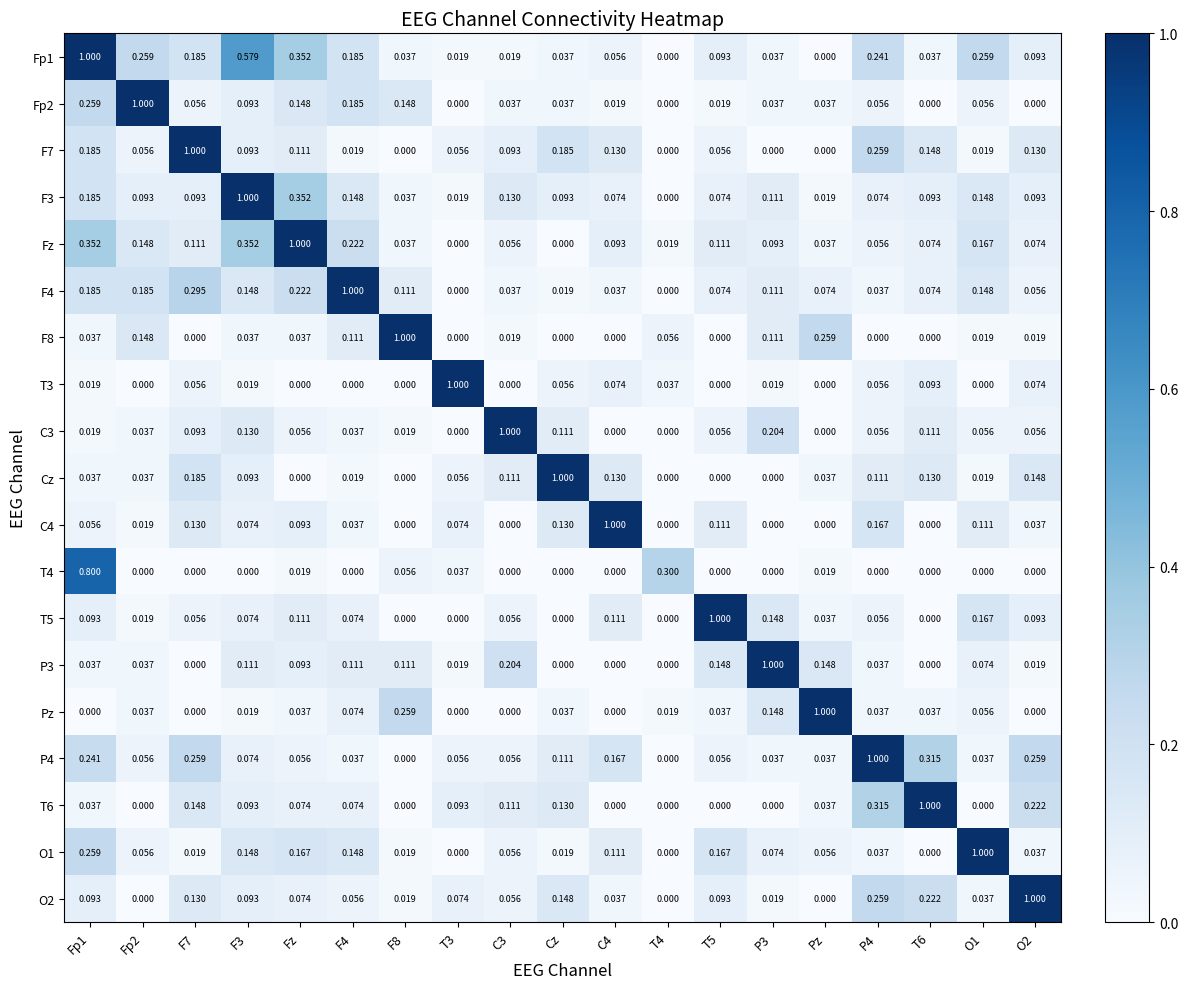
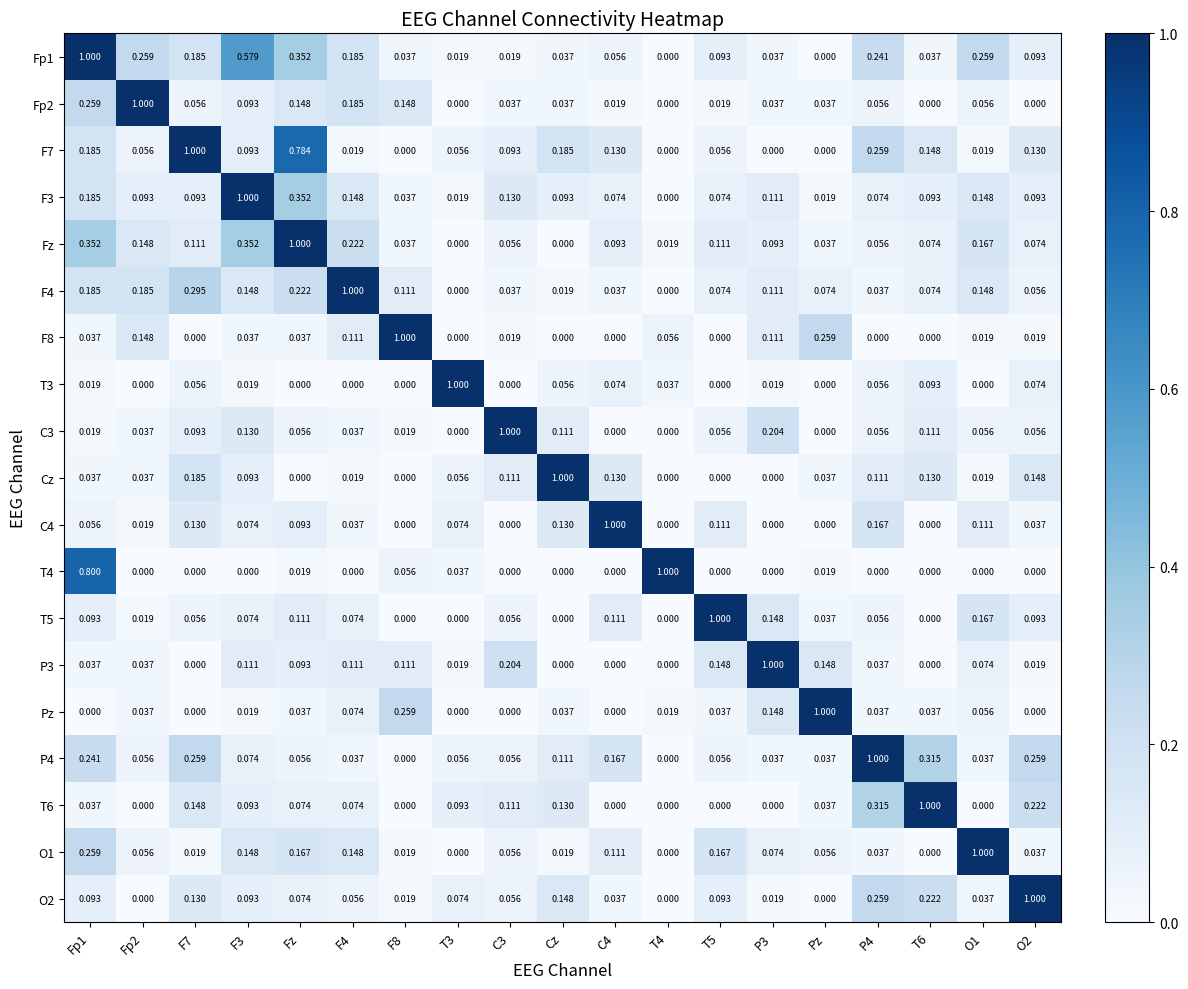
F7, Fz: 0.111 -> 0.784
T4, T4: 0.300 -> 1.000
